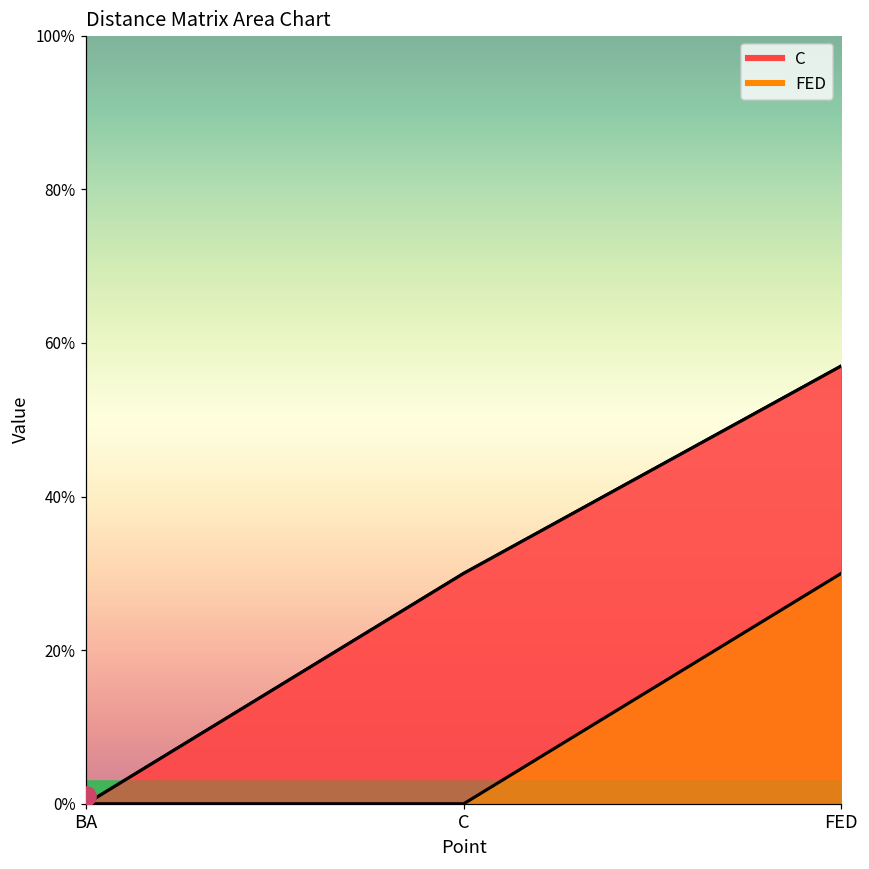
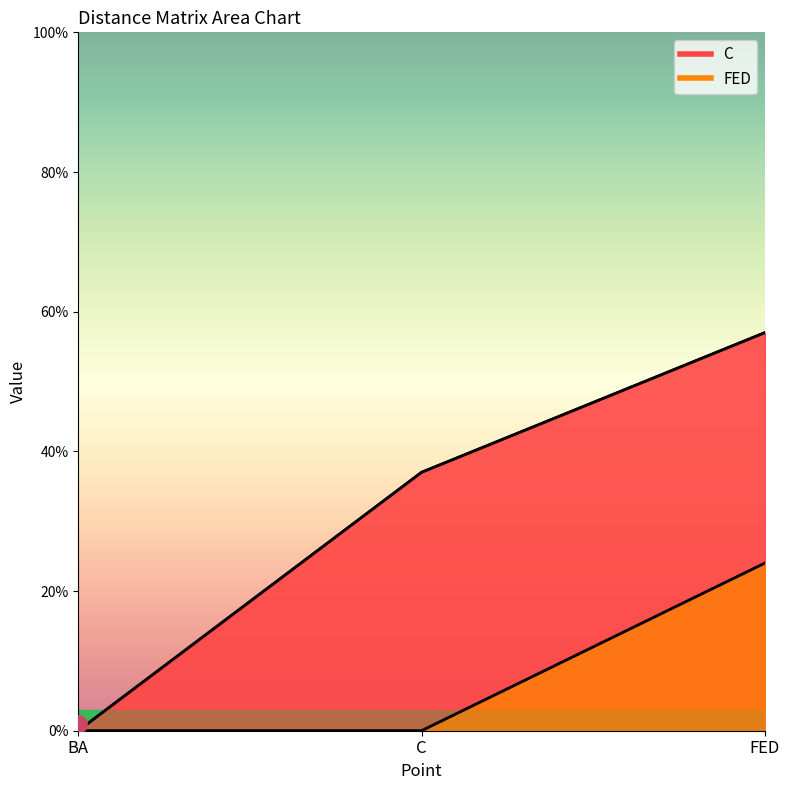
C, C: 30% -> 37%
FED, FED: 30% -> 24%
